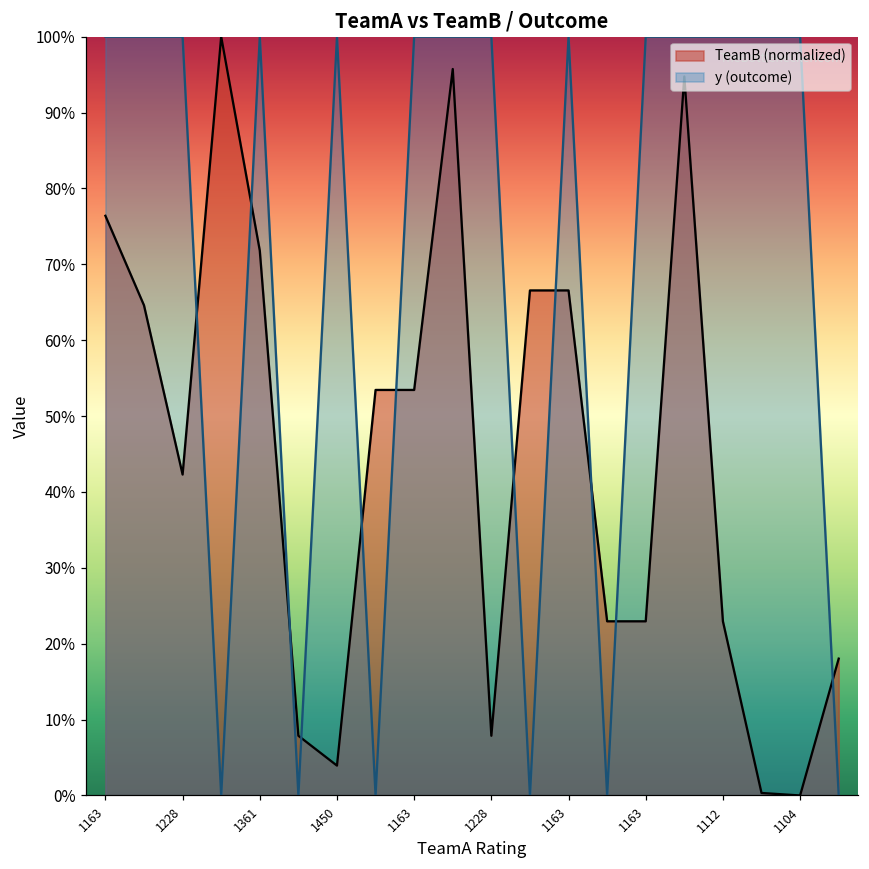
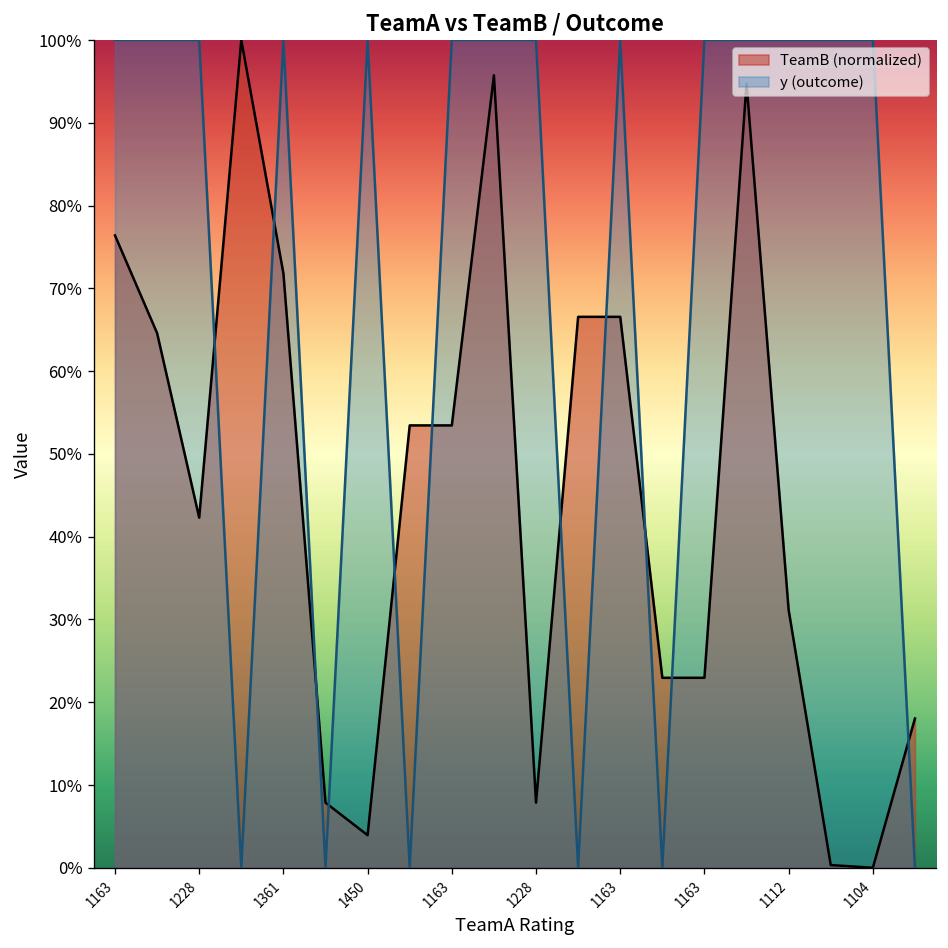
TeamB (normalized), 1112: 23% -> 31%
